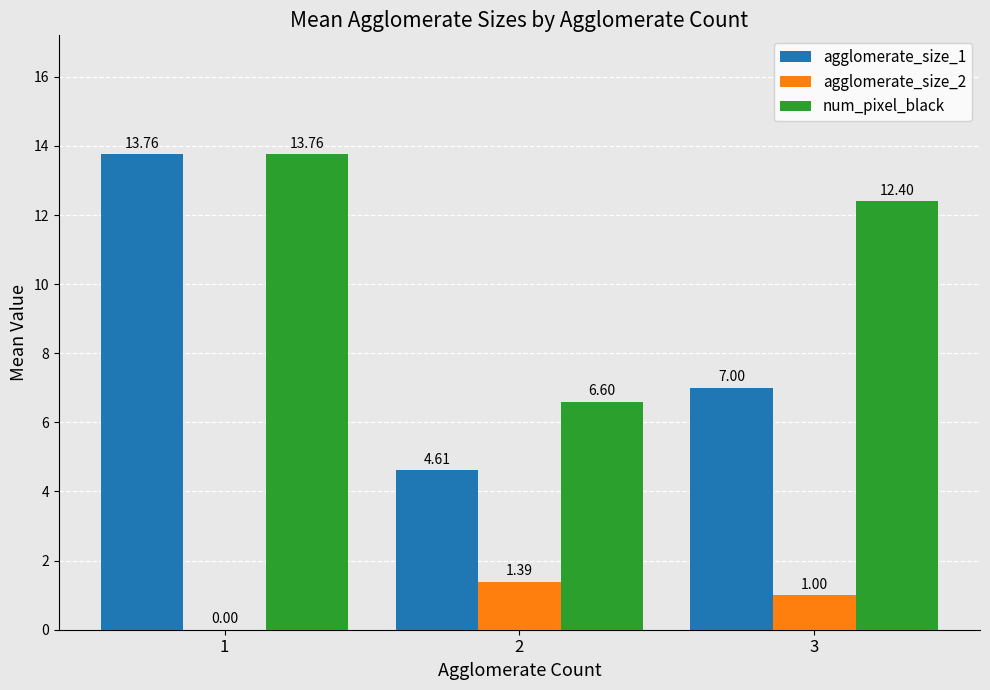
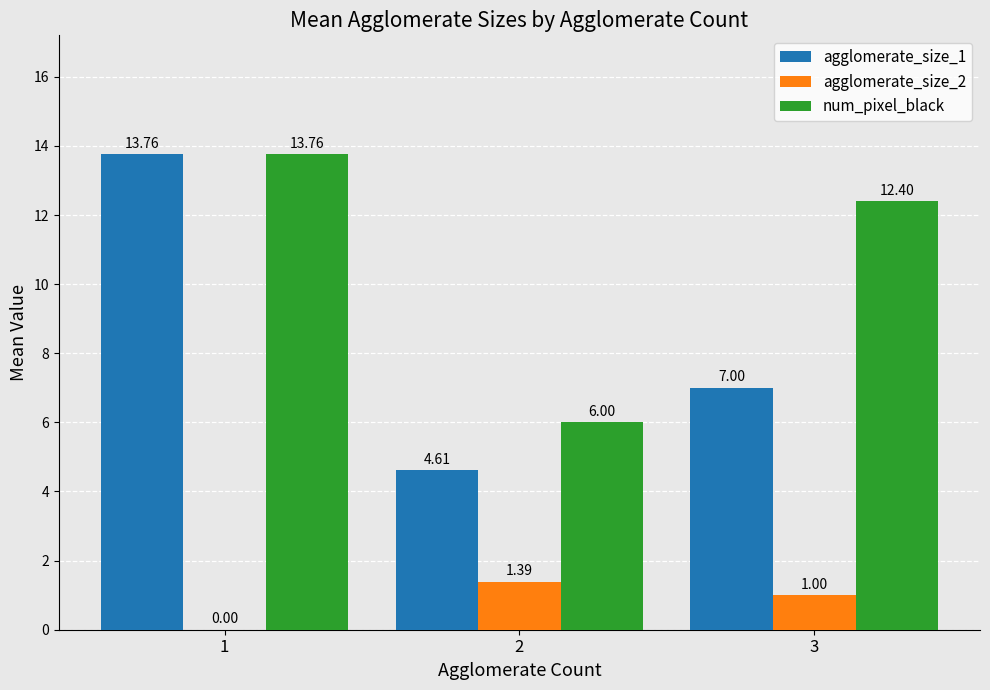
num_pixel_black, 2: 6.60 -> 6.00
